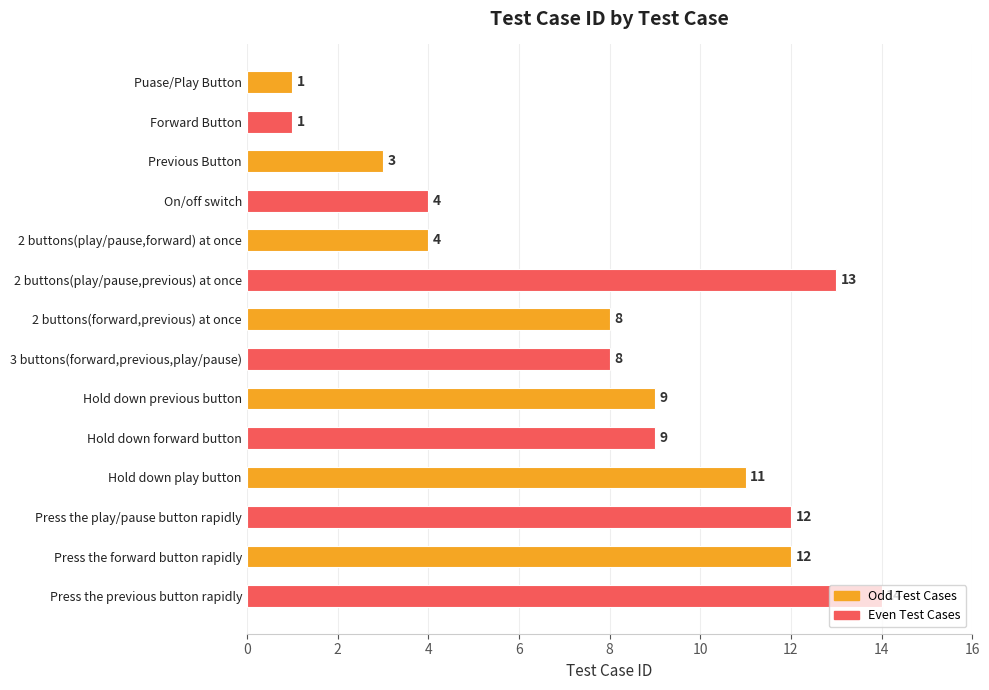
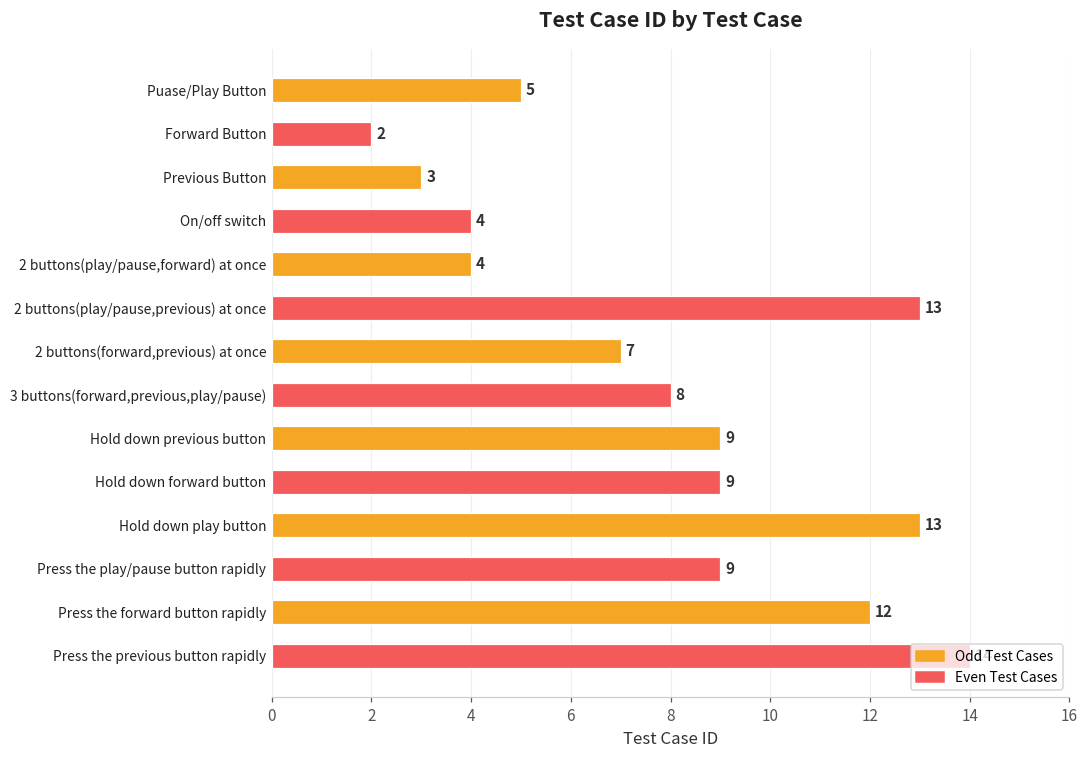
Puase/Play Button: 1 -> 5
Forward Button: 1 -> 2
2 buttons(forward,previous) at once: 8 -> 7
Hold down play button: 11 -> 13
Press the play/pause button rapidly: 12 -> 9
